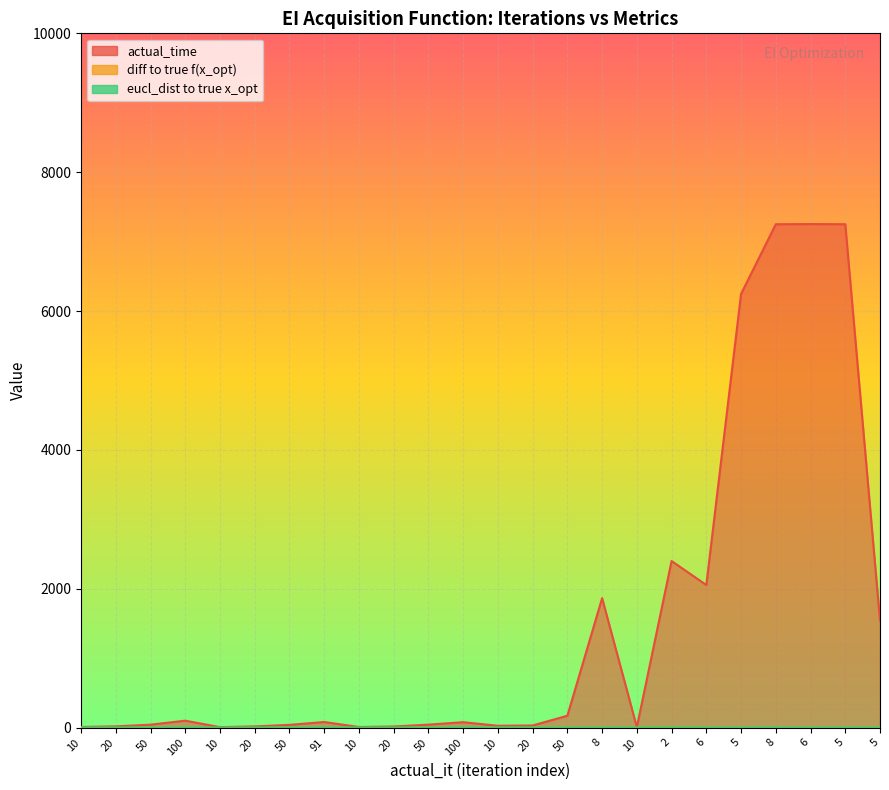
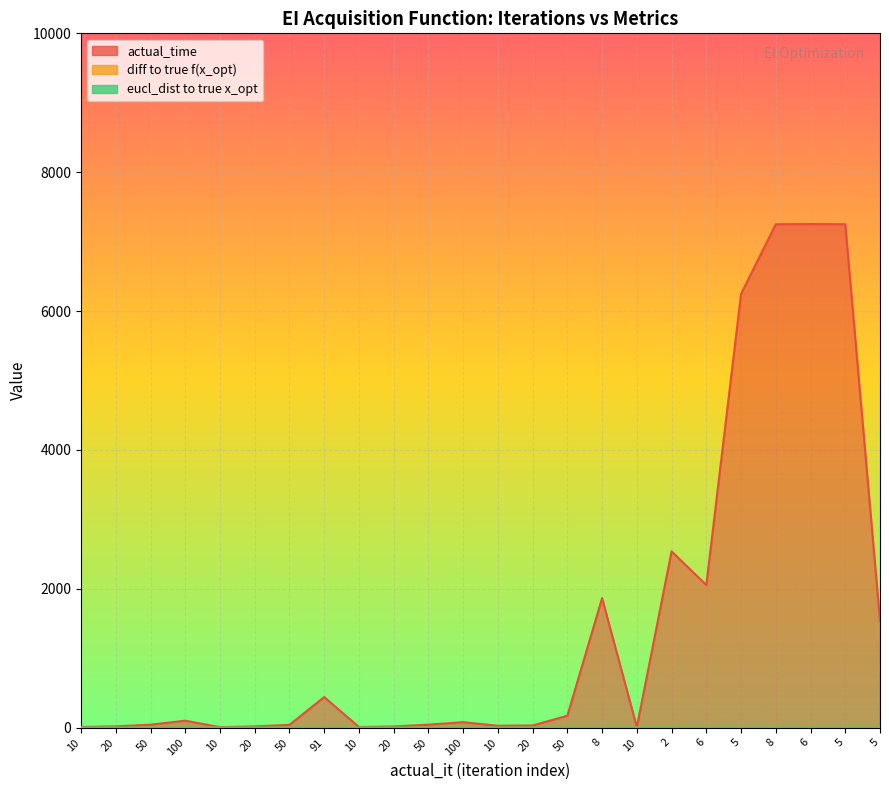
actual_time, 91: 100 -> 400
actual_time, 2: 2400 -> 2500
